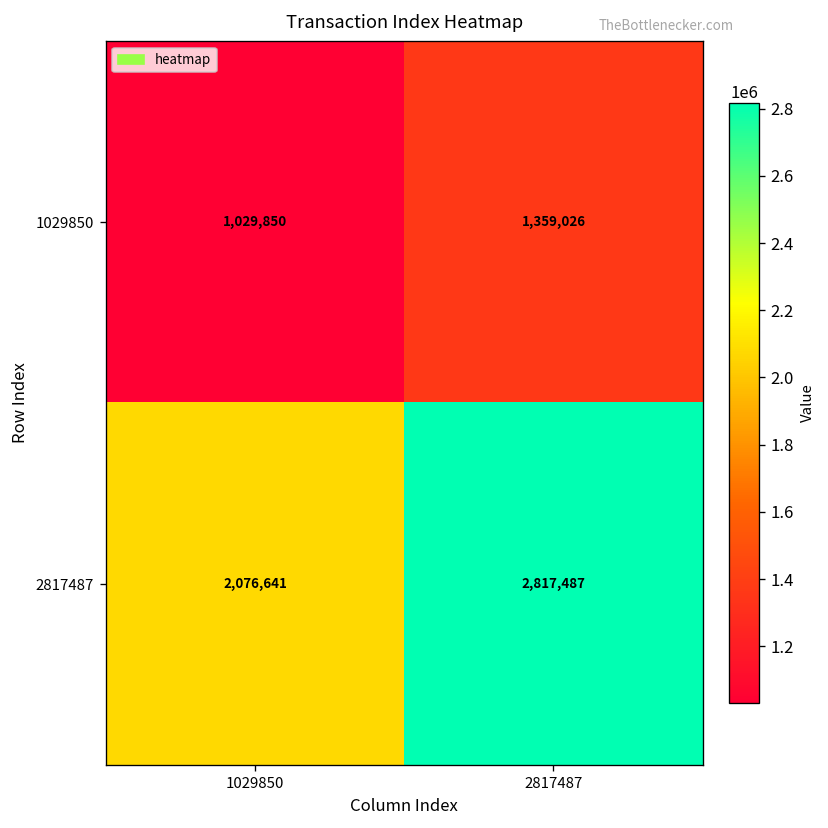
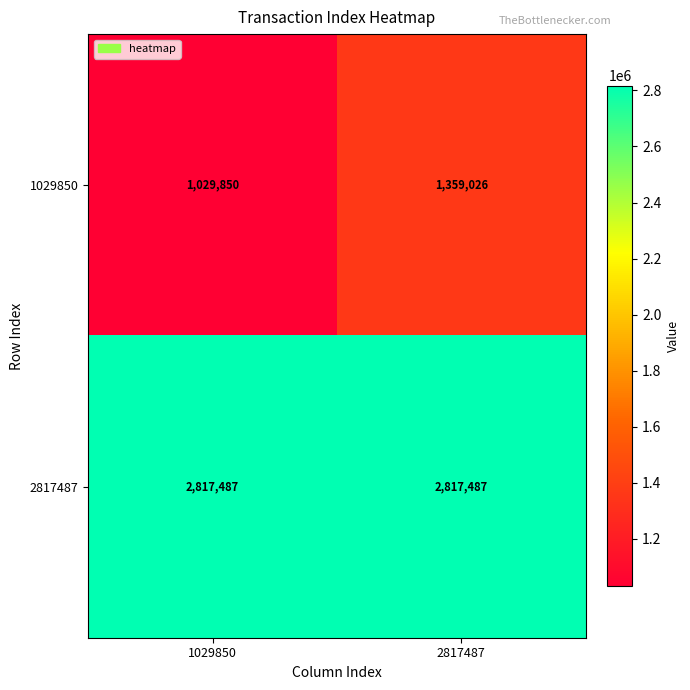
2817487, 1029850: 2,076,641 -> 2,817,487
